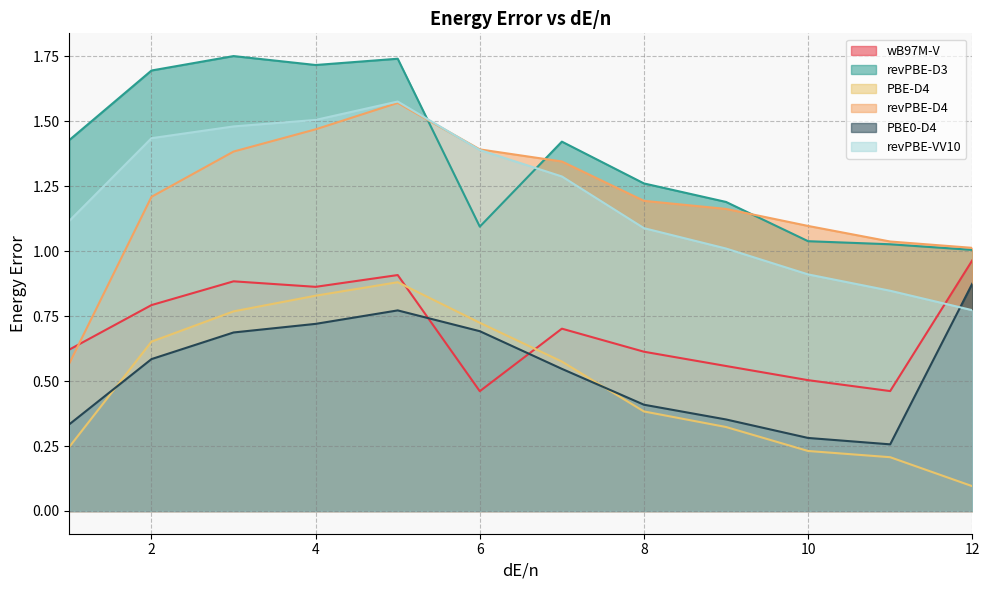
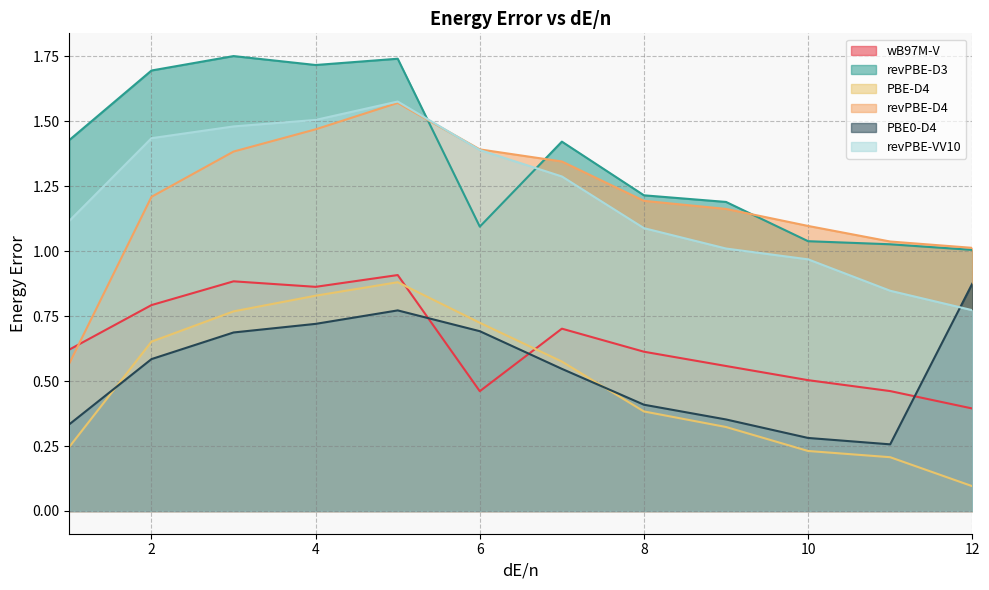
revPBE-D3, 8: 1.26 -> 1.22
revPBE-VV10, 10: 0.91 -> 0.97
wB97M-V, 12: 0.96 -> 0.39
